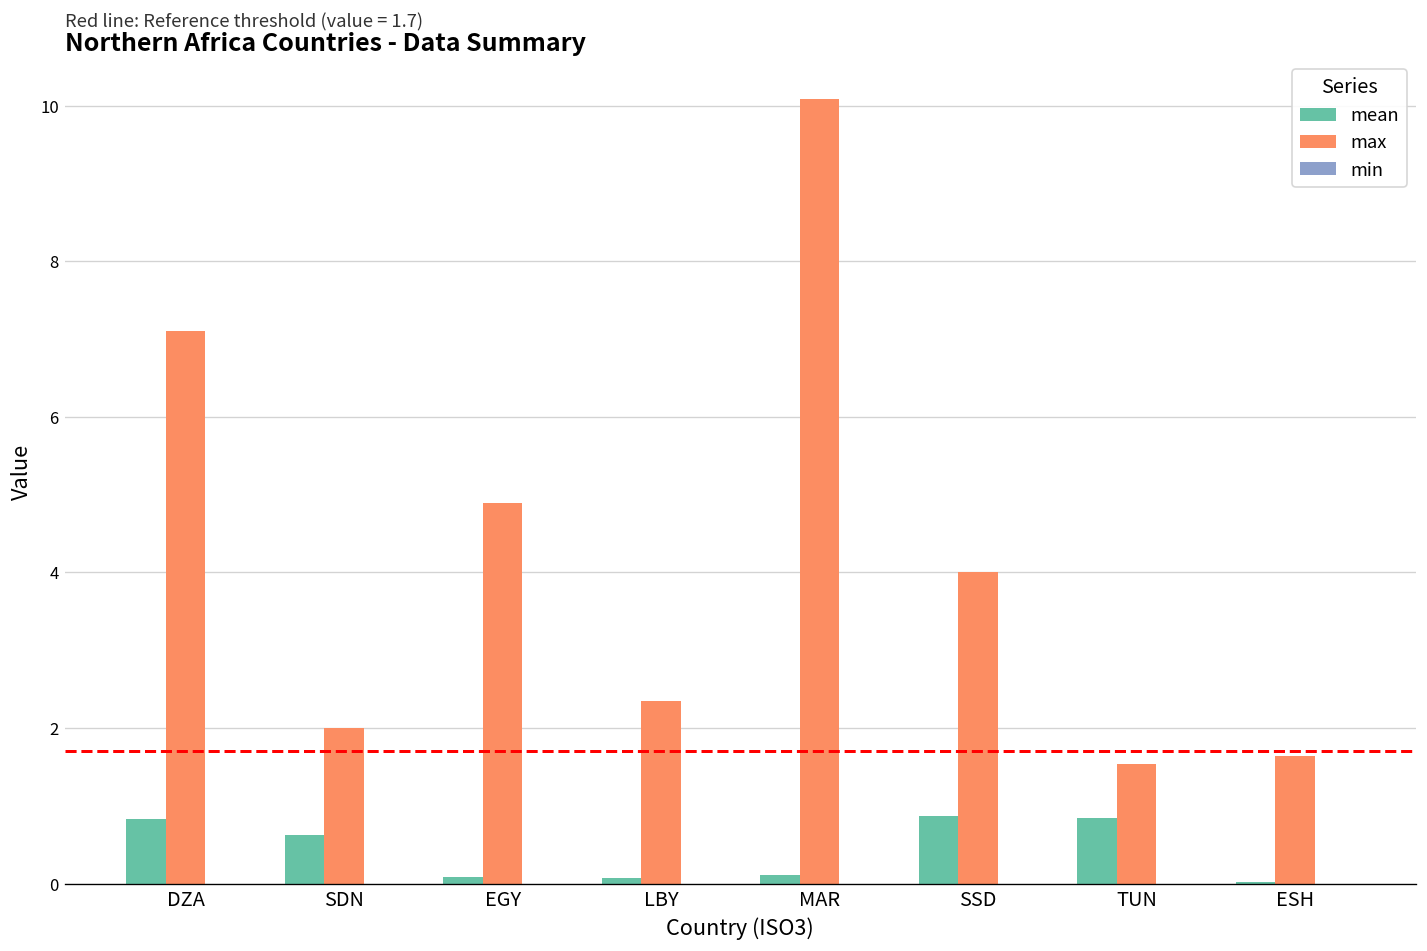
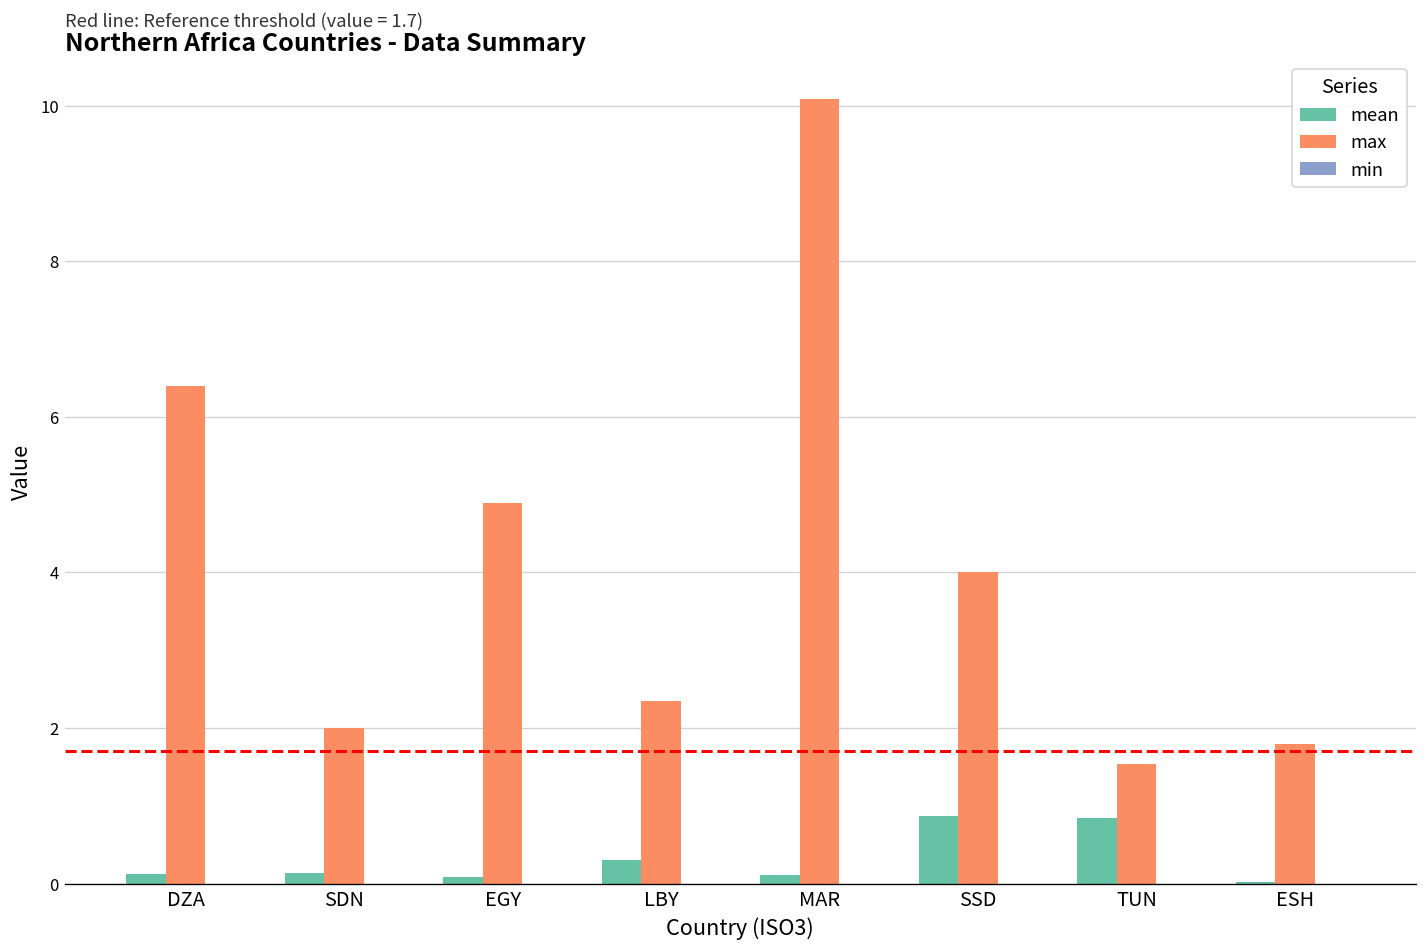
mean, DZA: 0.8 -> 0.1
max, DZA: 7.1 -> 6.4
mean, SDN: 0.6 -> 0.1
mean, LBY: 0.1 -> 0.3
max, ESH: 1.6 -> 1.8
